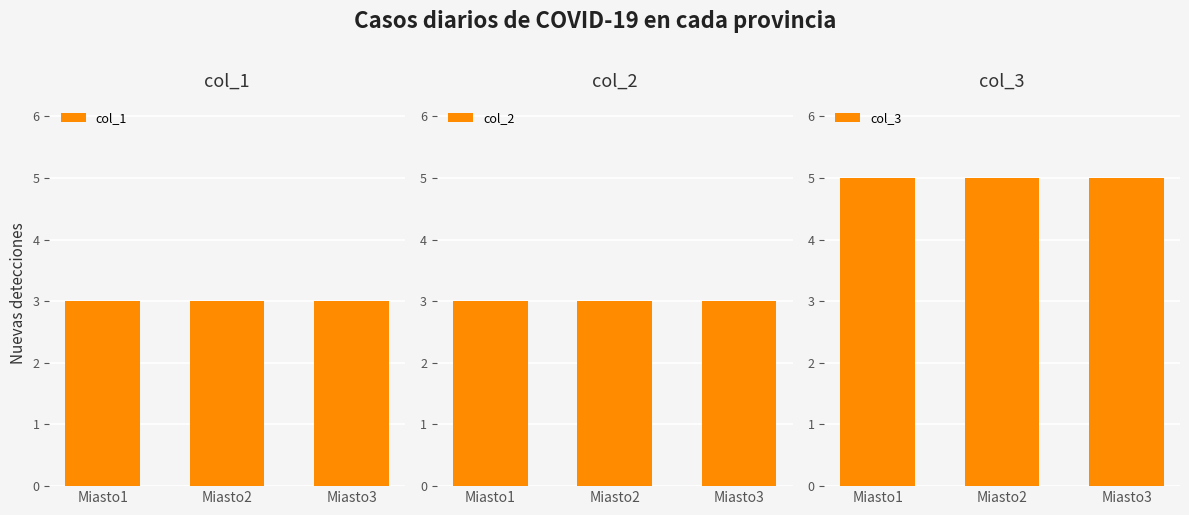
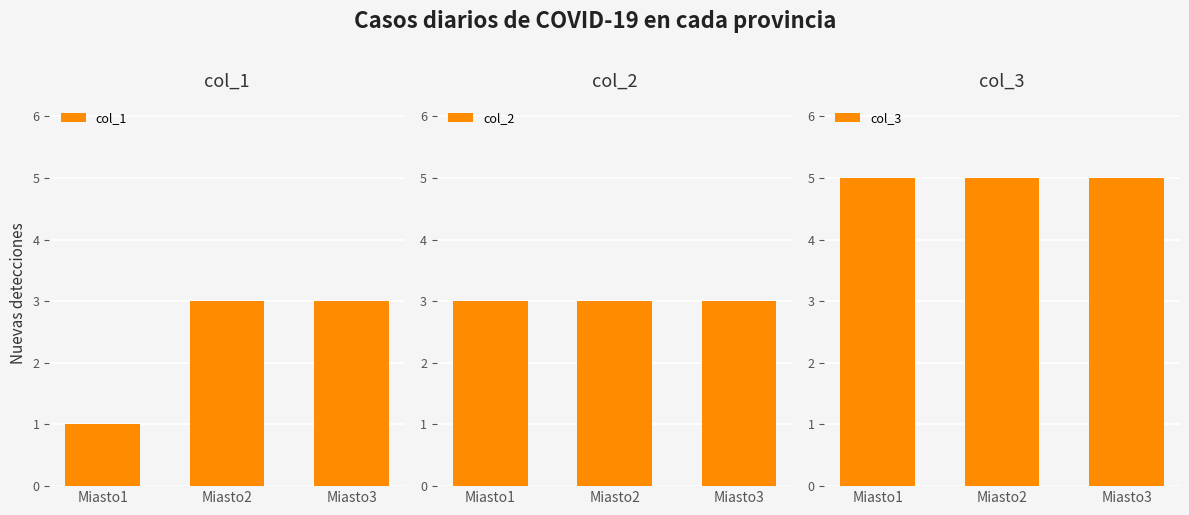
col_1, Miasto1: 3 -> 1
